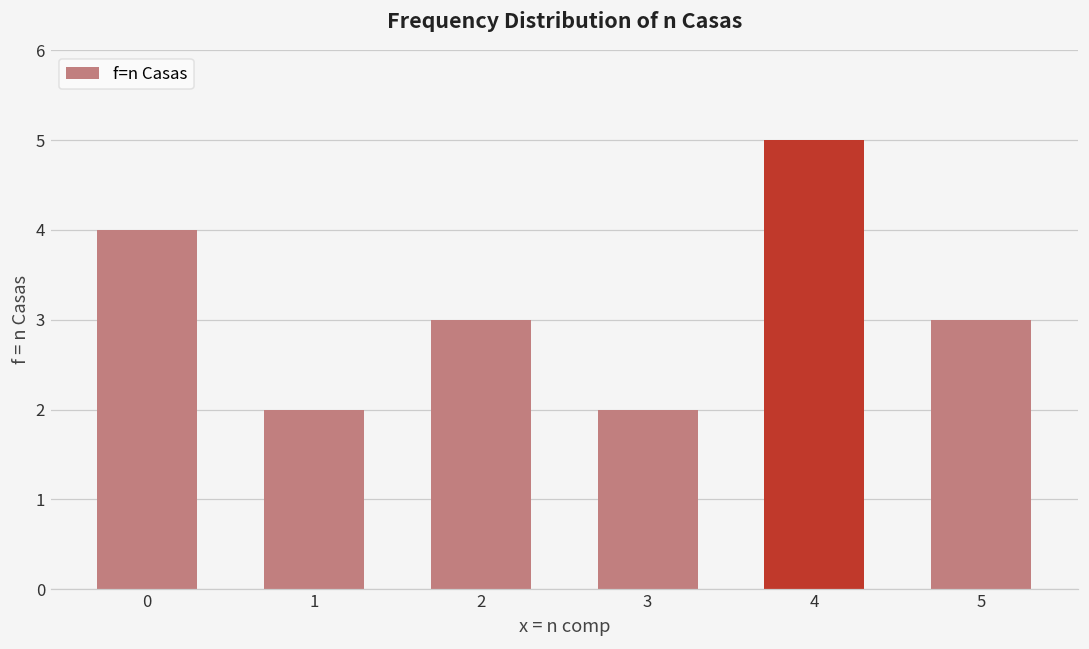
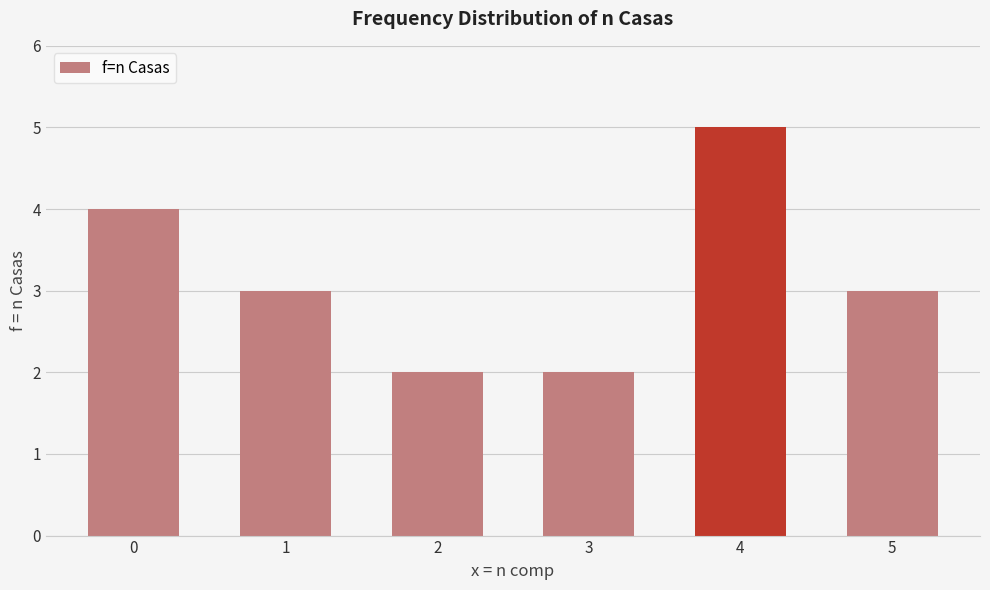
1: 2 -> 3
2: 3 -> 2
